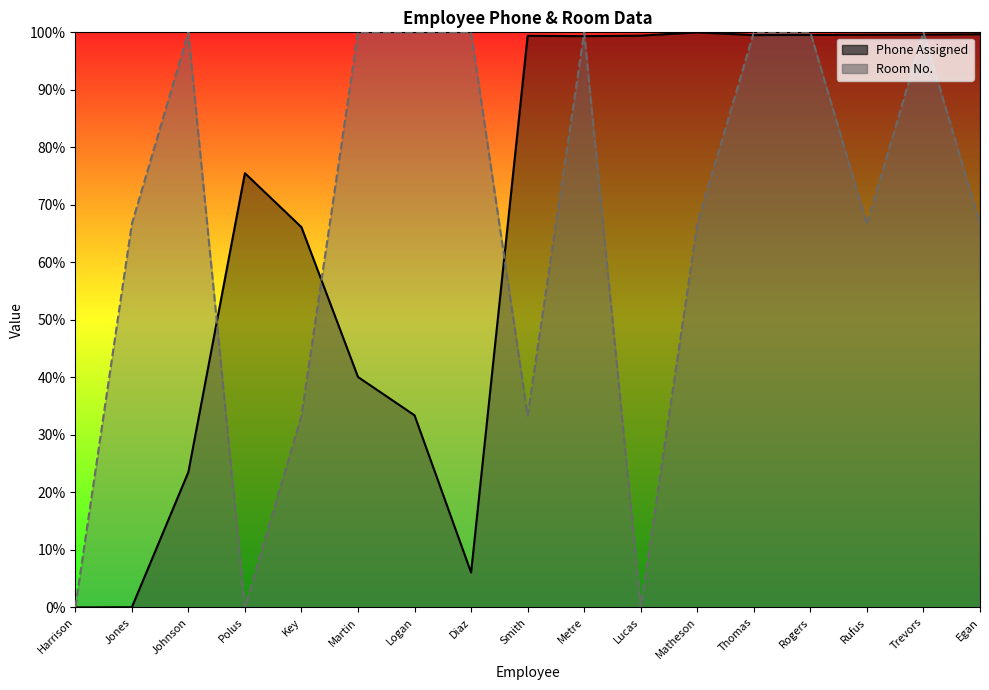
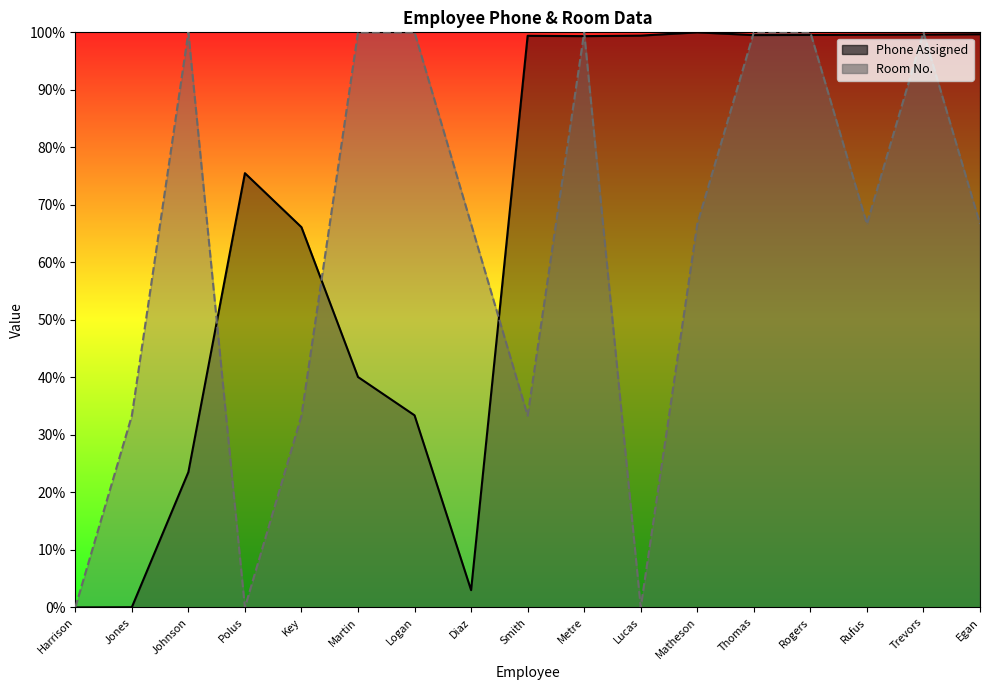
Room No., Jones: 67% -> 33%
Phone Assigned, Diaz: 6% -> 3%
Room No., Diaz: 100% -> 67%
